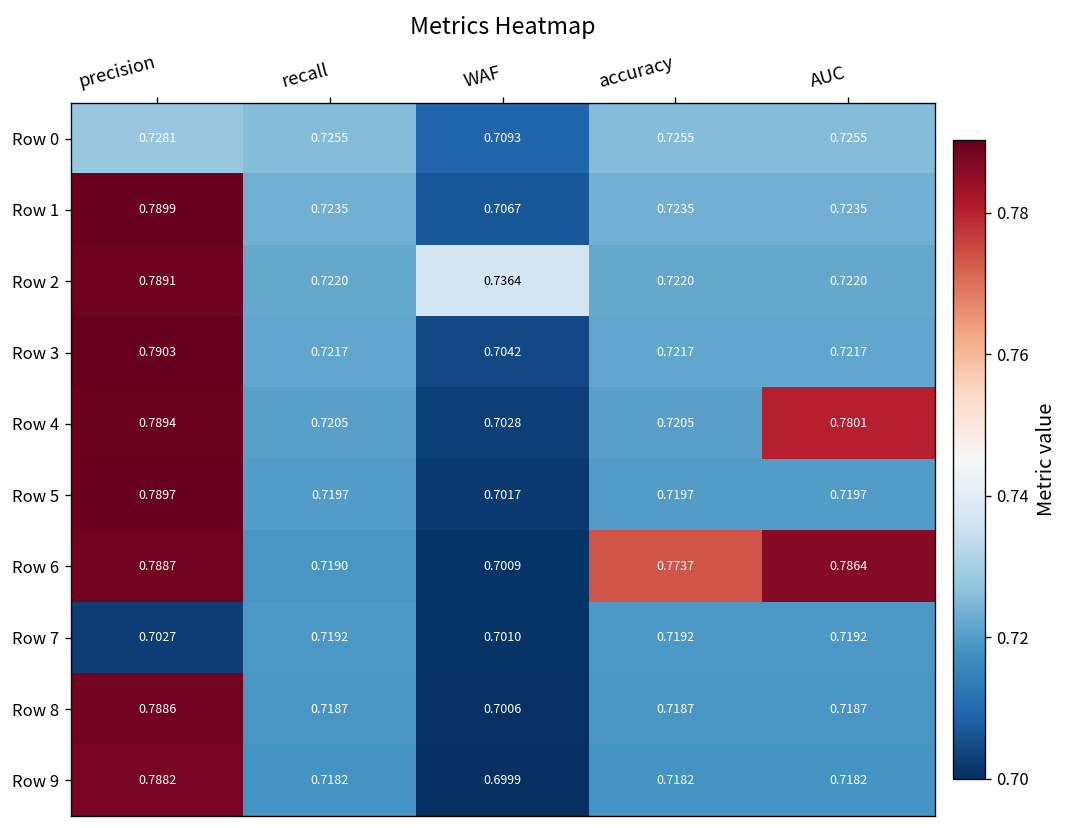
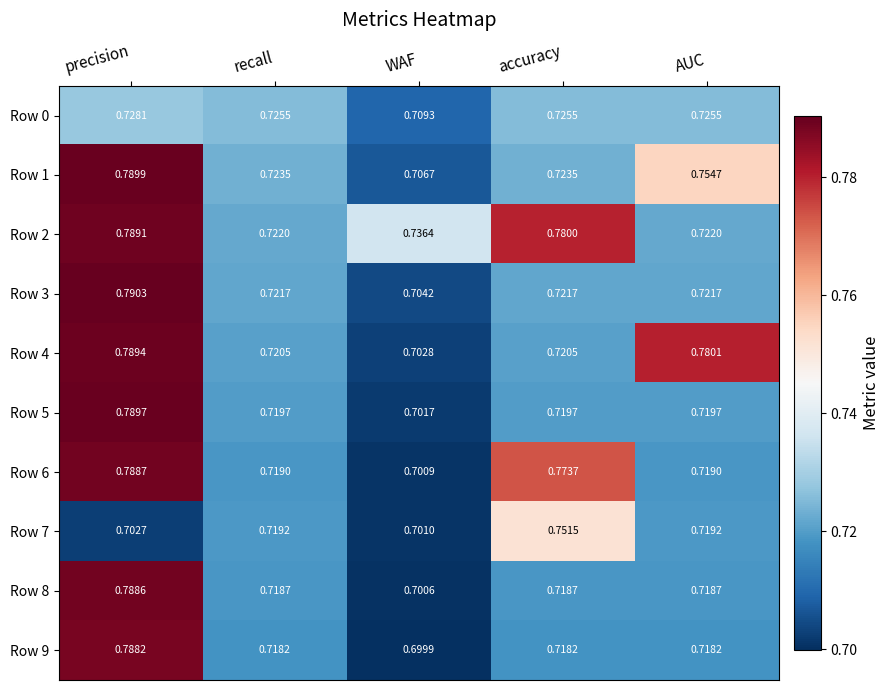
Row 1, AUC: 0.7235 -> 0.7547
Row 2, accuracy: 0.7220 -> 0.7800
Row 6, AUC: 0.7864 -> 0.7190
Row 7, accuracy: 0.7192 -> 0.7515
